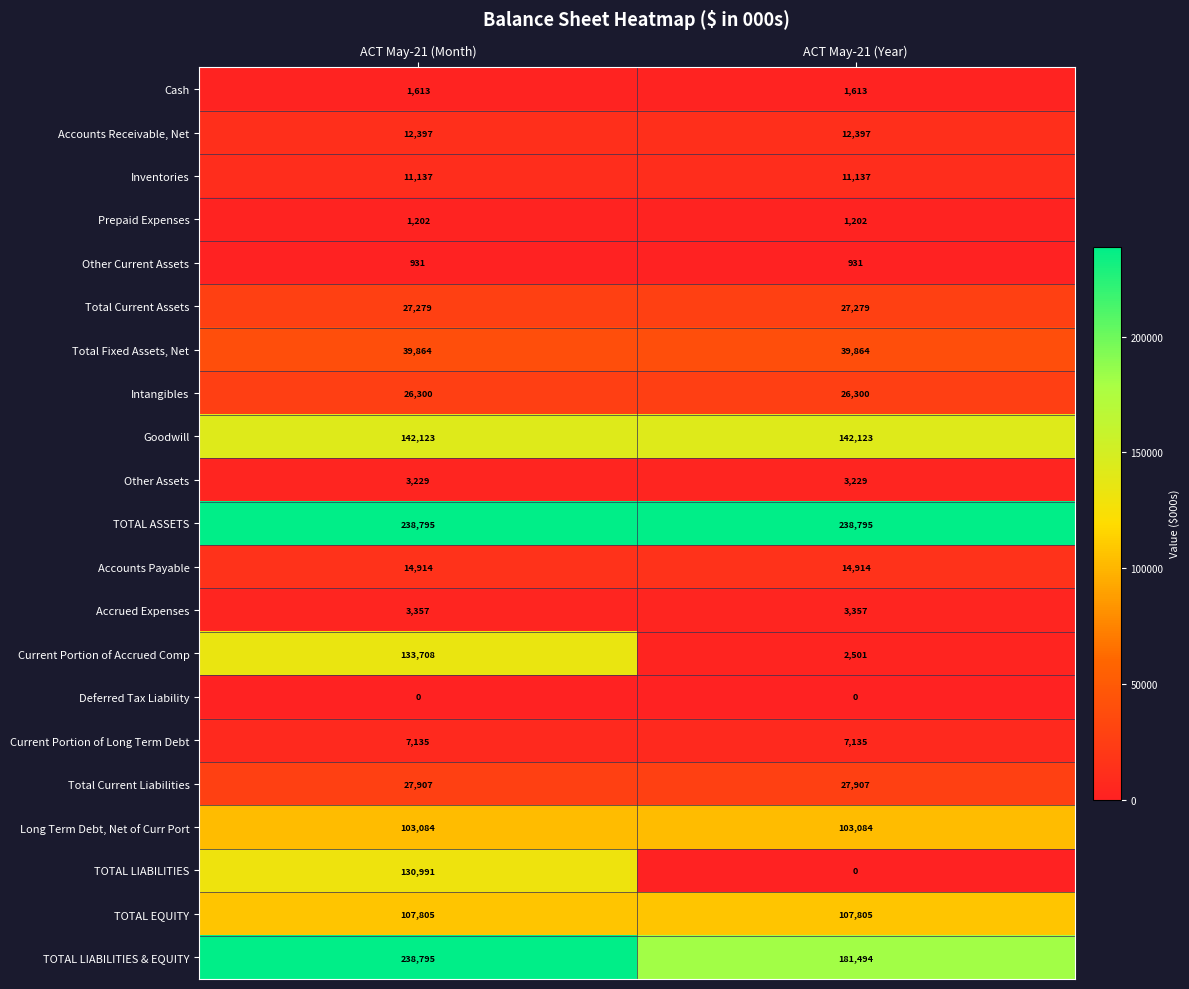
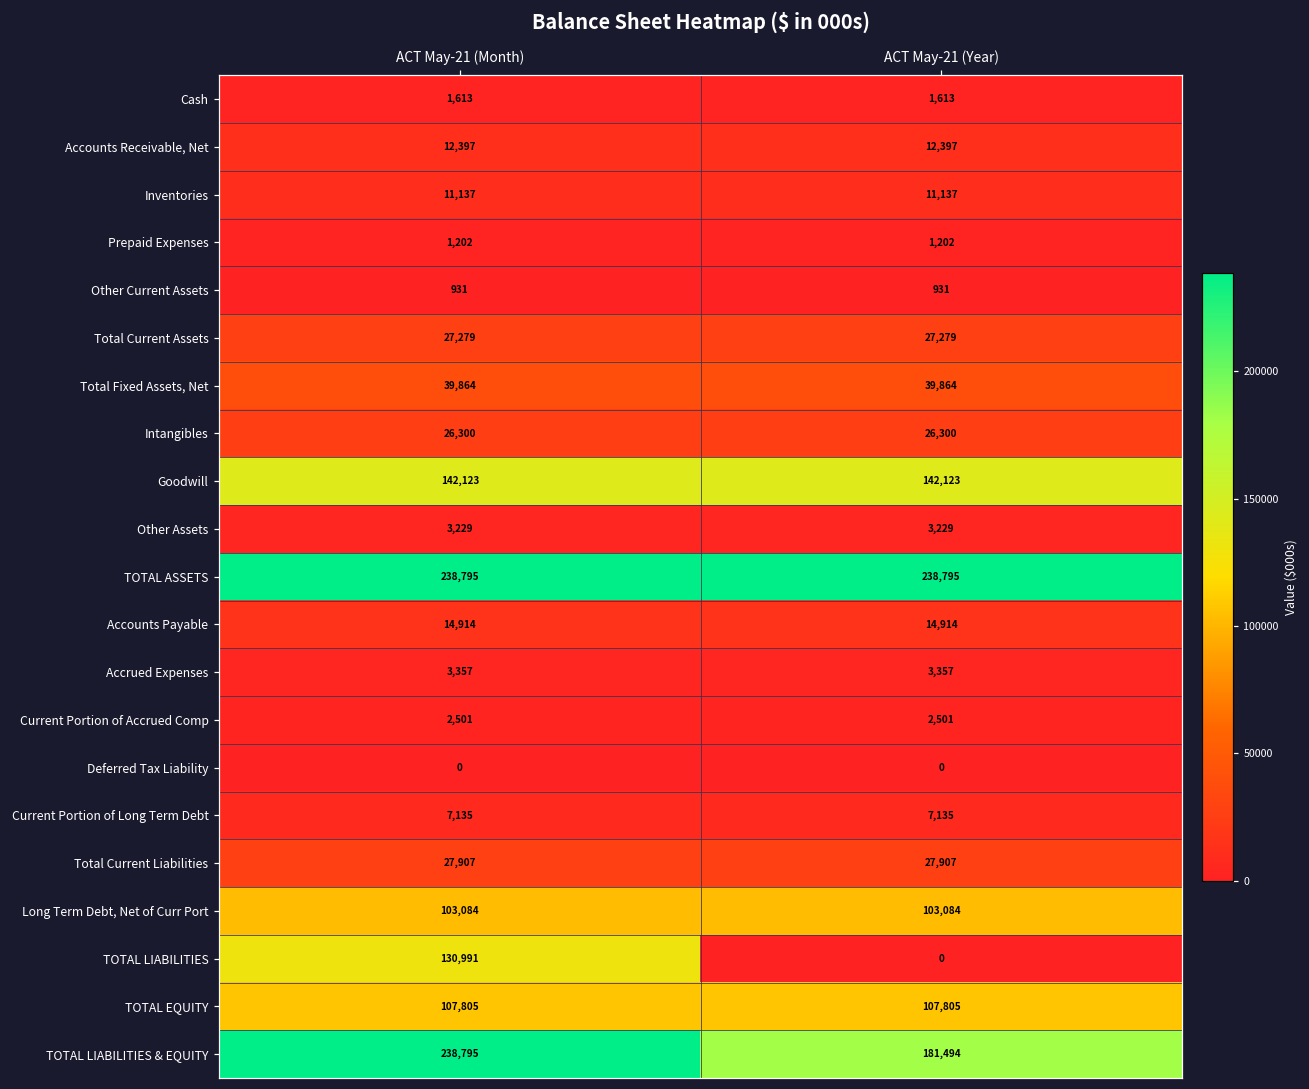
Current Portion of Accrued Comp, ACT May-21 (Month): 133,708 -> 2,501
